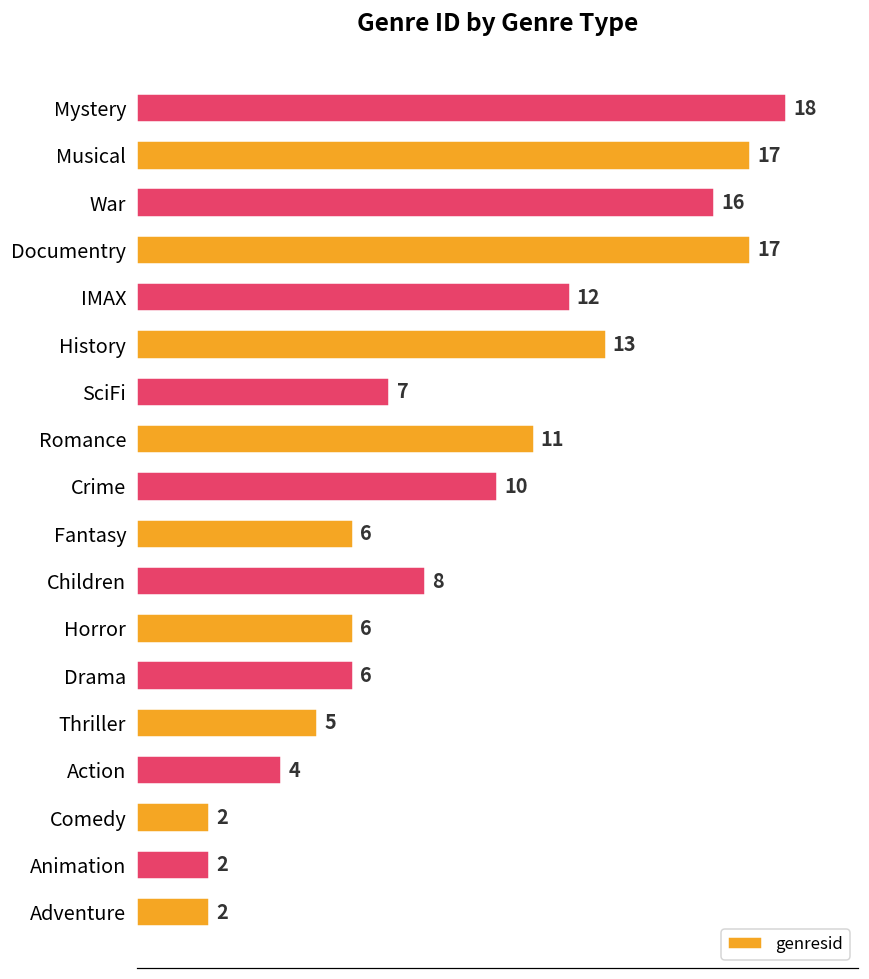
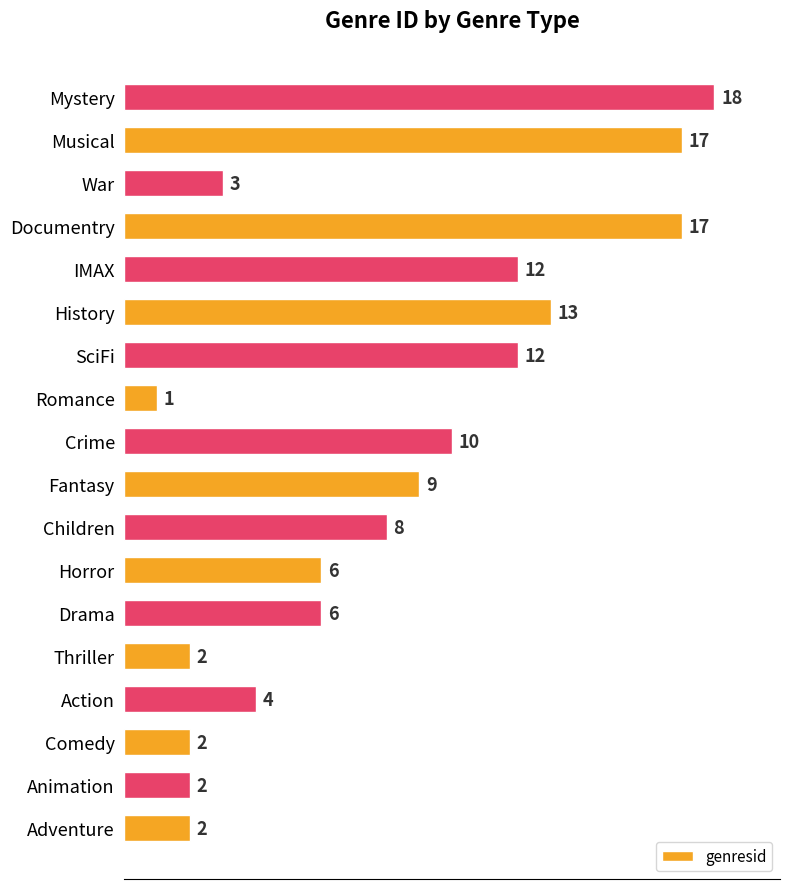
War: 16 -> 3
SciFi: 7 -> 12
Romance: 11 -> 1
Fantasy: 6 -> 9
Thriller: 5 -> 2
